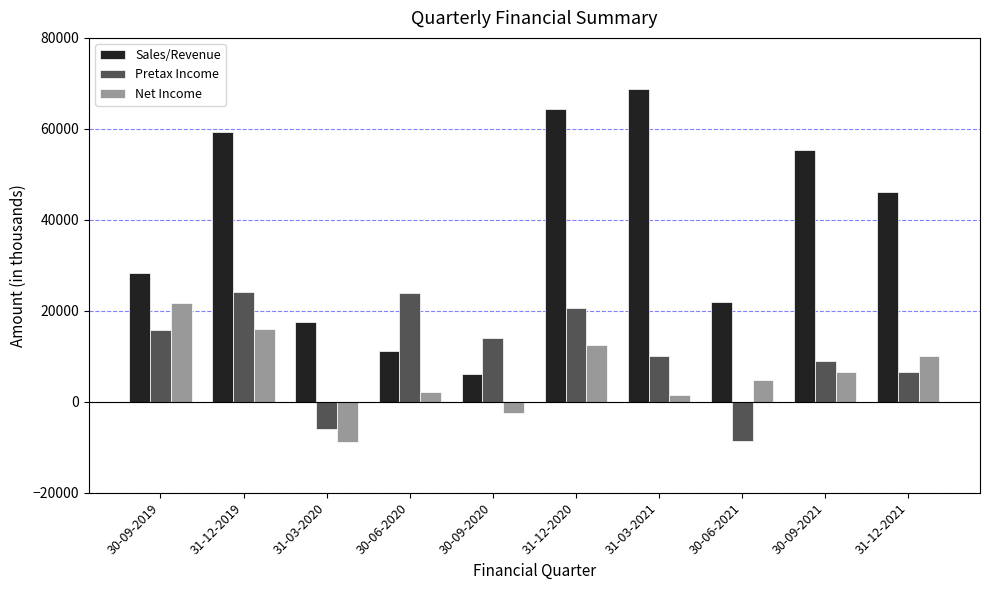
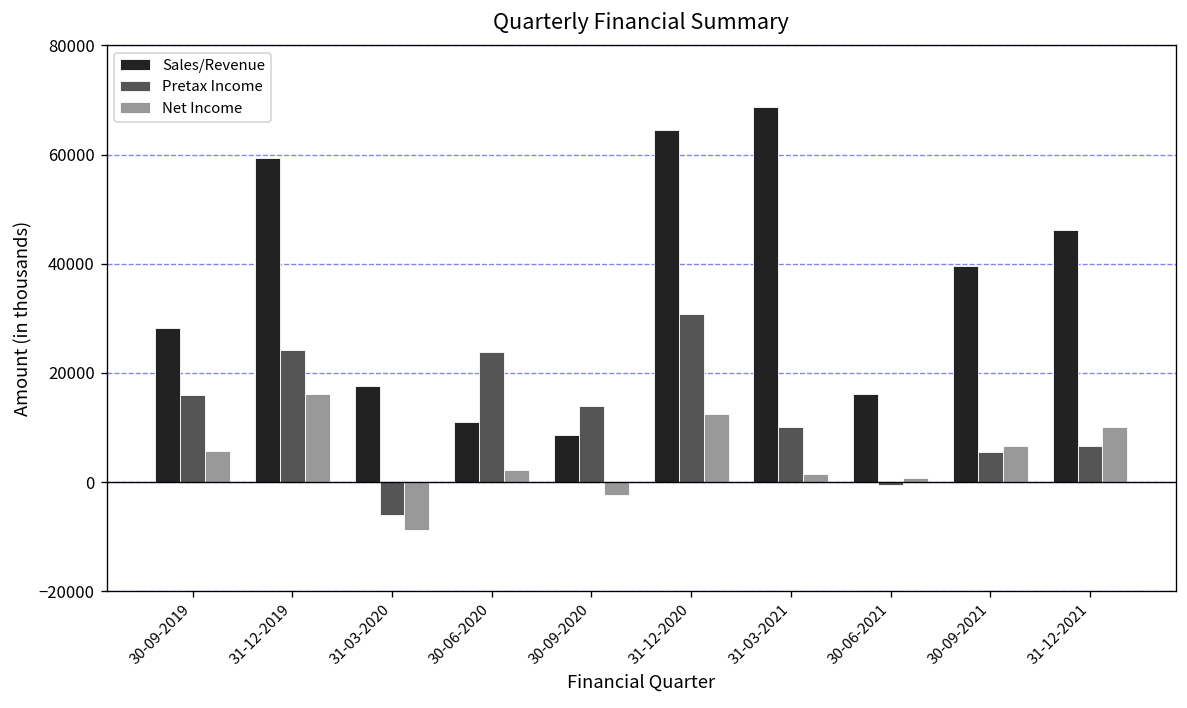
Net Income, 30-09-2019: 22000 -> 6000
Sales/Revenue, 30-09-2020: 6000 -> 9000
Pretax Income, 31-12-2020: 21000 -> 31000
Sales/Revenue, 30-06-2021: 22000 -> 16000
Pretax Income, 30-06-2021: -9000 -> -1000
Net Income, 30-06-2021: 5000 -> 1000
Sales/Revenue, 30-09-2021: 55000 -> 40000
Pretax Income, 30-09-2021: 9000 -> 6000
